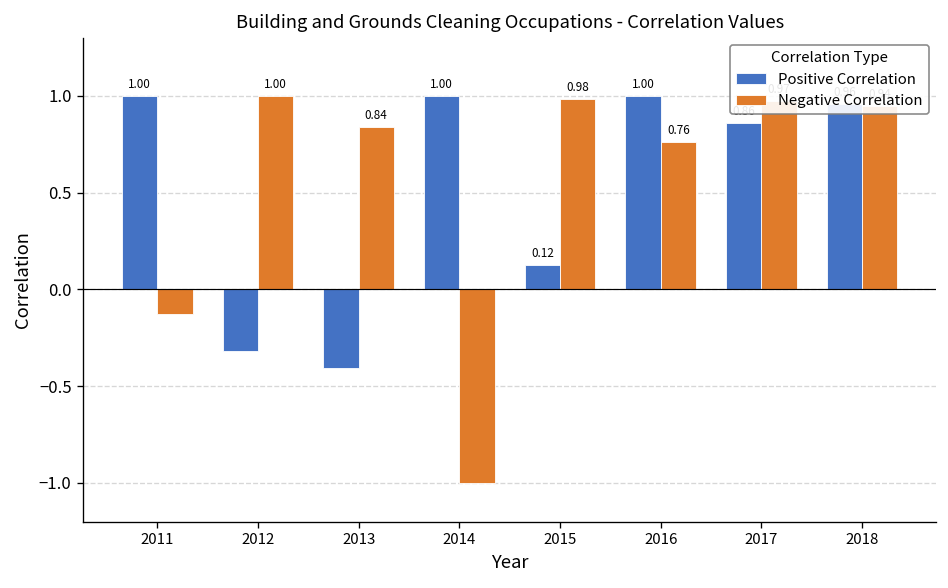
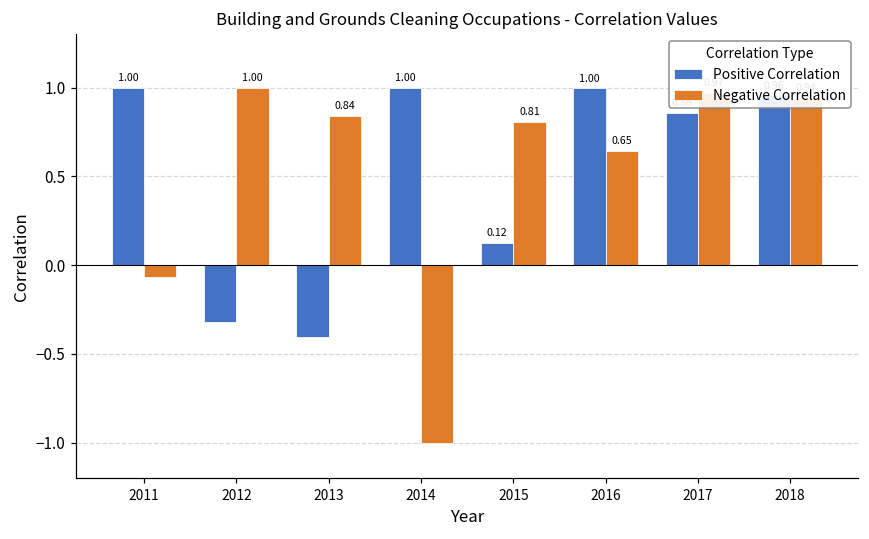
Negative Correlation, 2011: -0.13 -> -0.07
Negative Correlation, 2015: 0.98 -> 0.81
Negative Correlation, 2016: 0.76 -> 0.65
